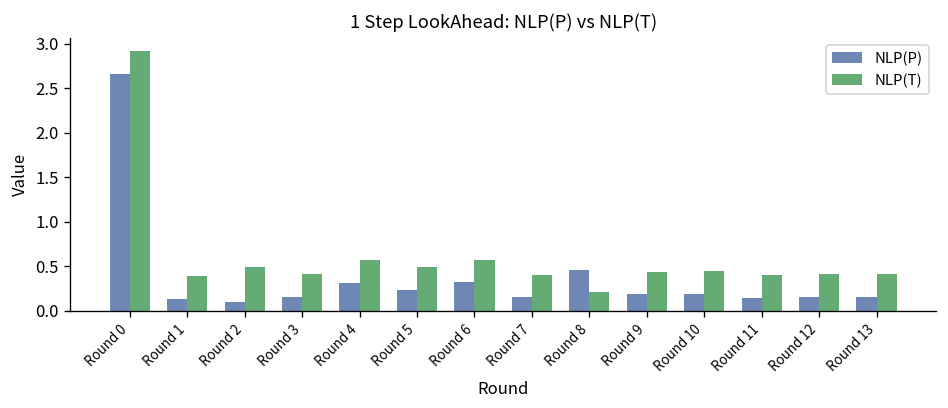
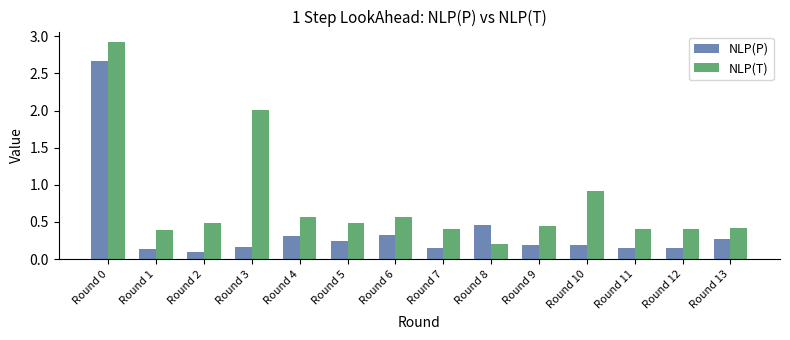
NLP(T), Round 3: 0.4 -> 2.0
NLP(T), Round 10: 0.4 -> 0.9
NLP(P), Round 13: 0.2 -> 0.3
